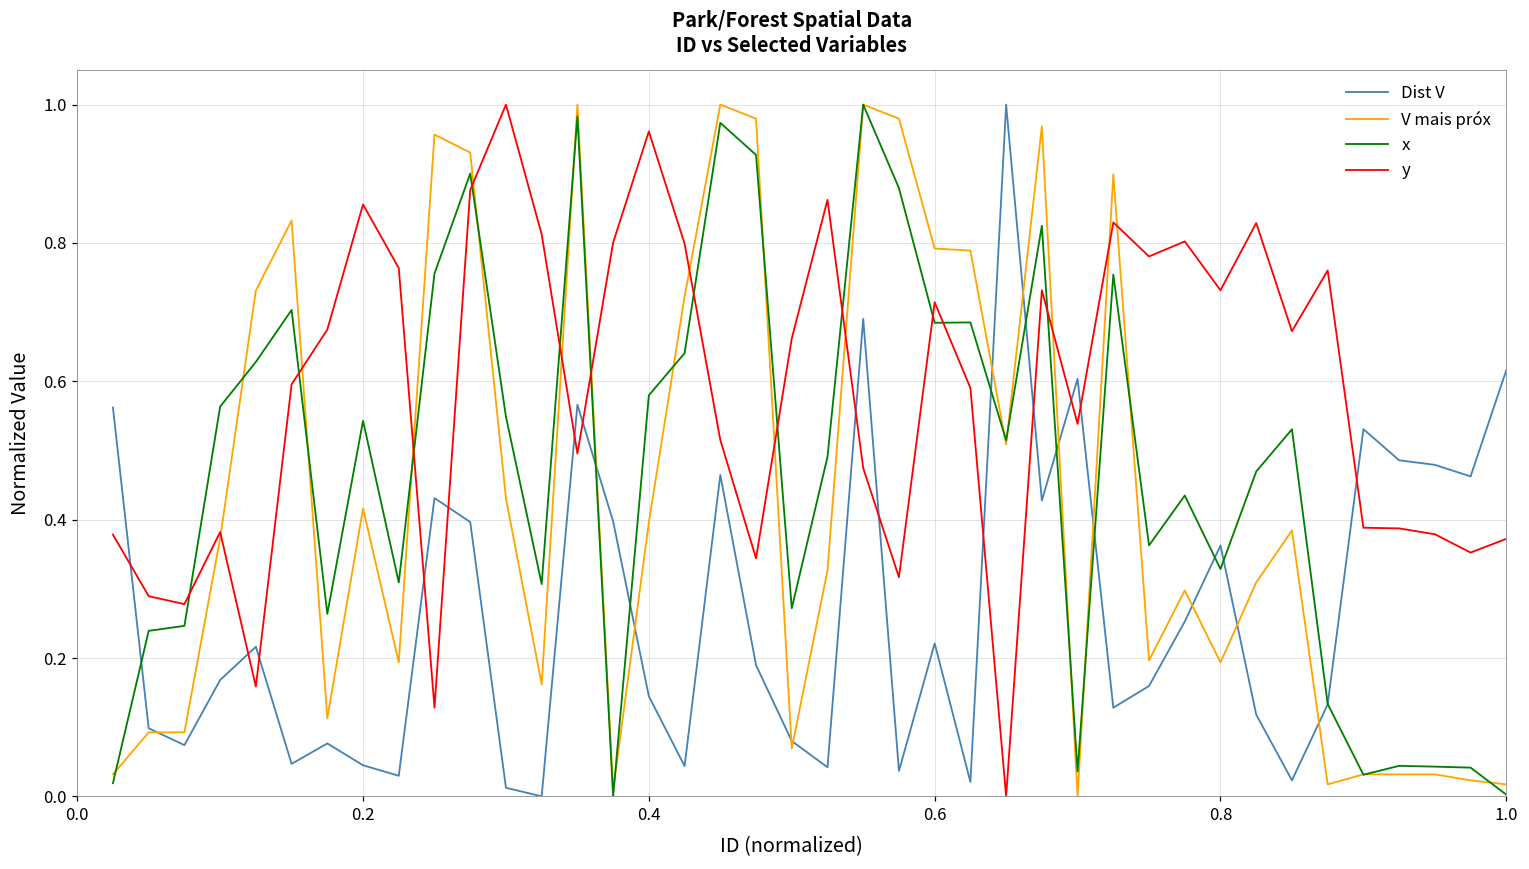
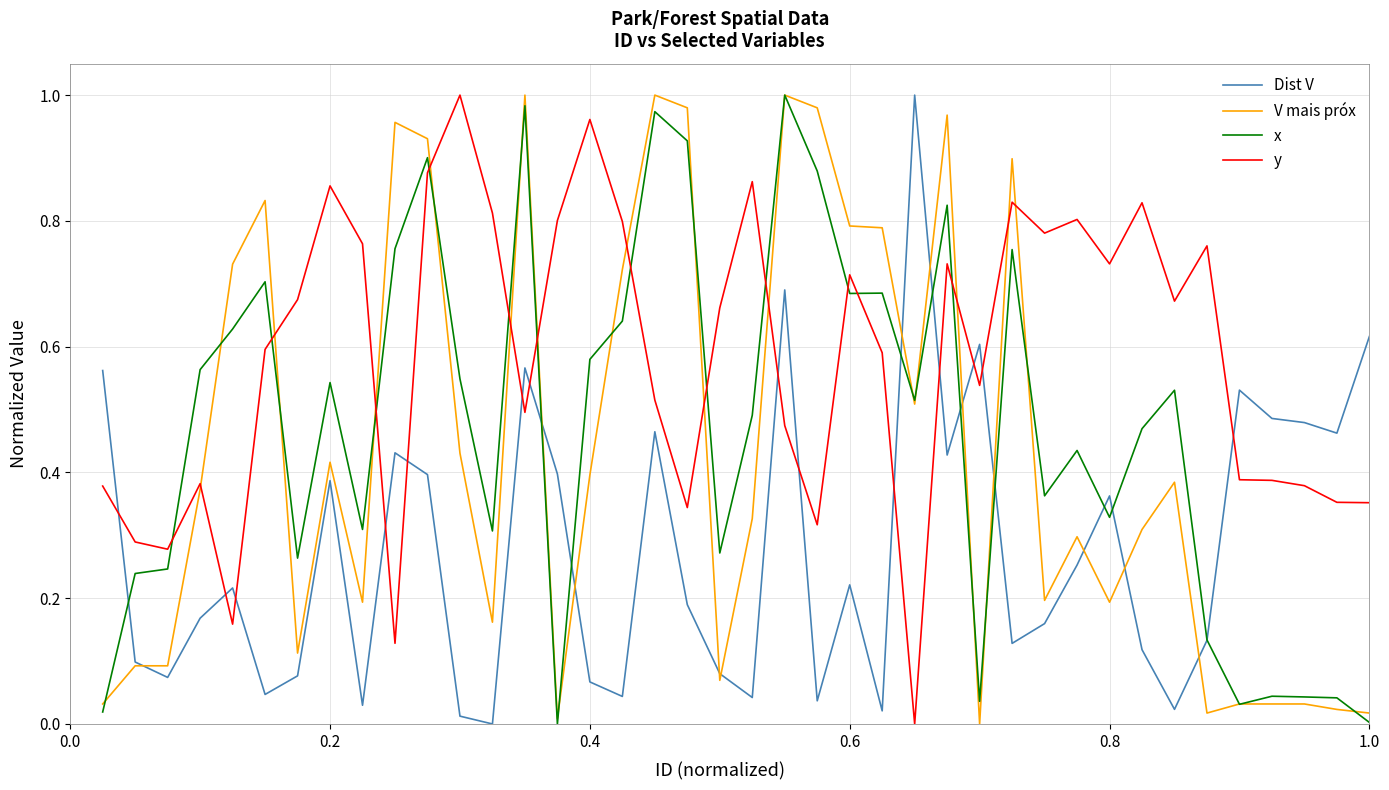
Dist V, 0.2: 0.04 -> 0.39
Dist V, 0.4: 0.14 -> 0.07
y, 1.0: 0.37 -> 0.35
